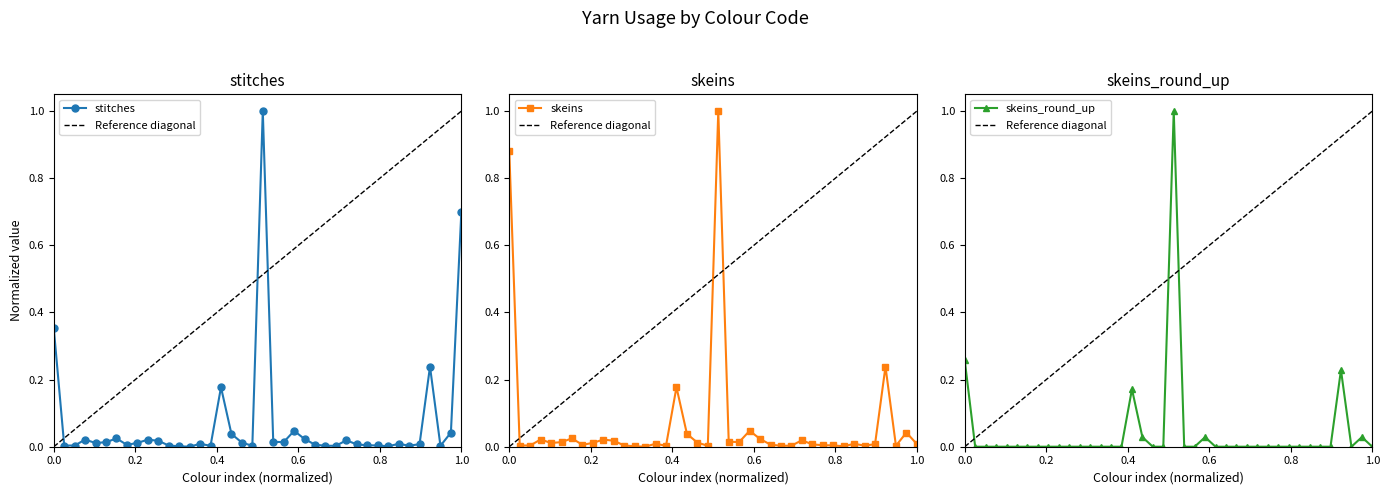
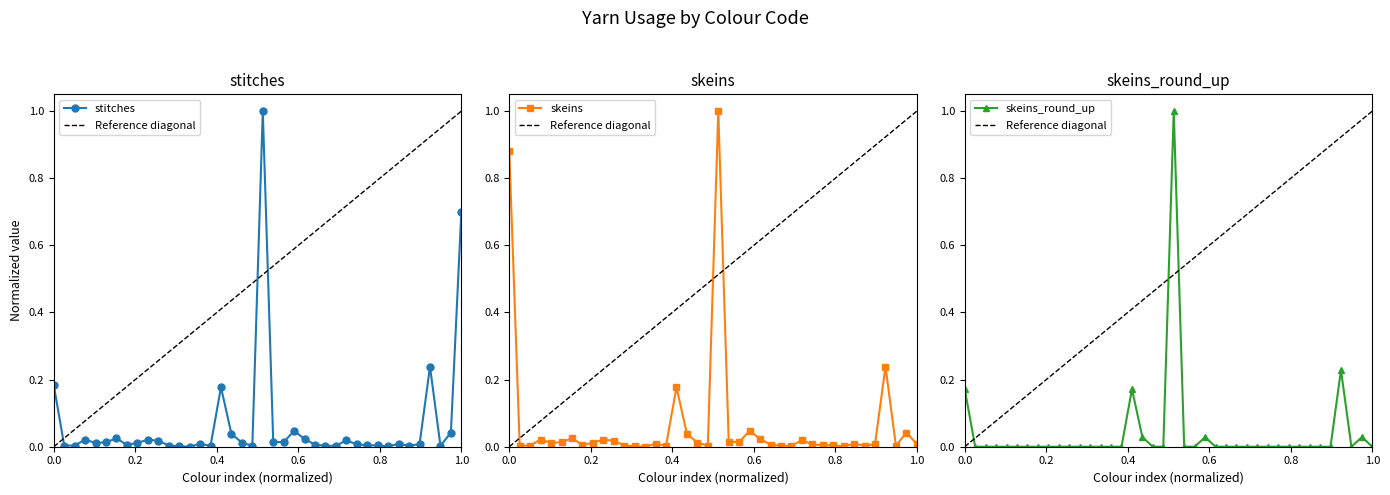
stitches, stitches, 0.0: 0.35 -> 0.18
skeins_round_up, skeins_round_up, 0.0: 0.26 -> 0.17
